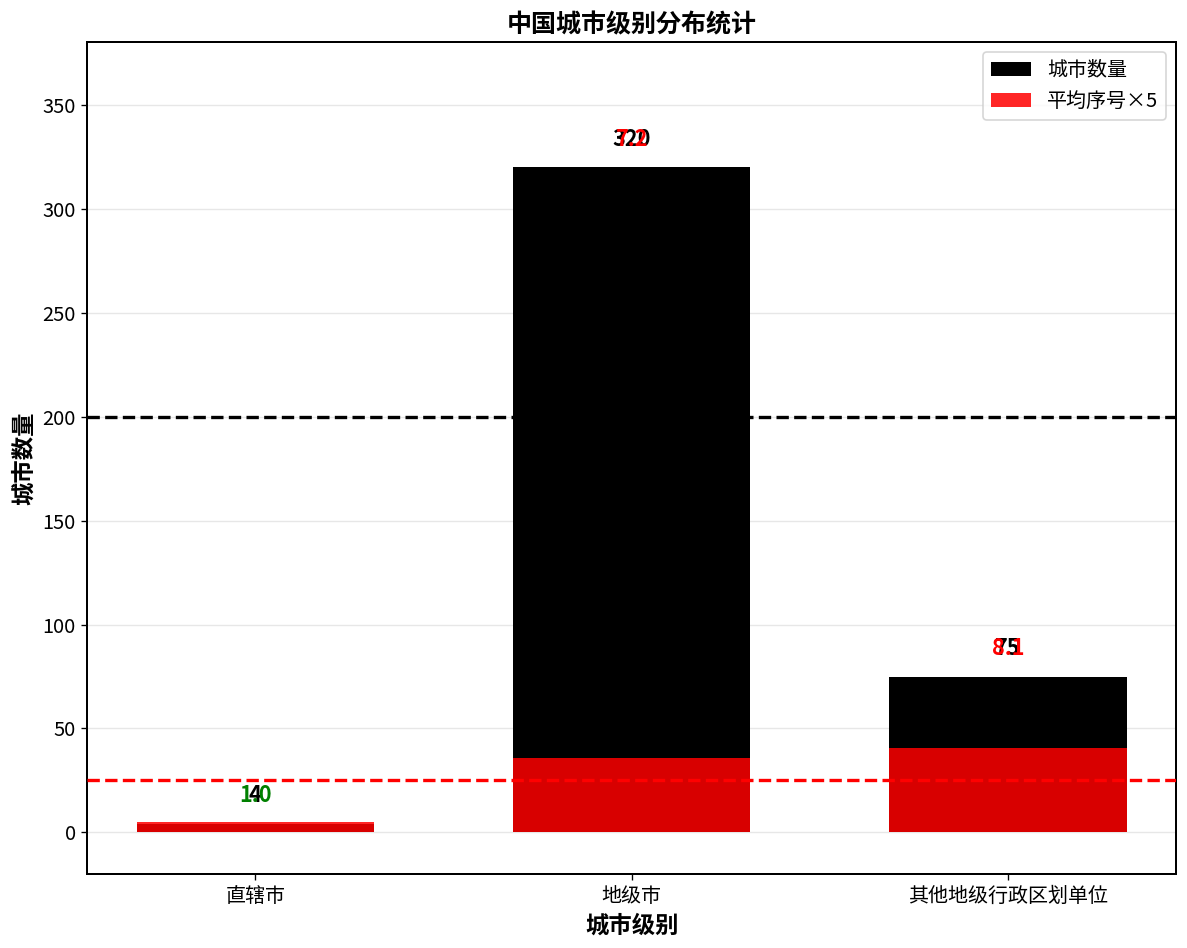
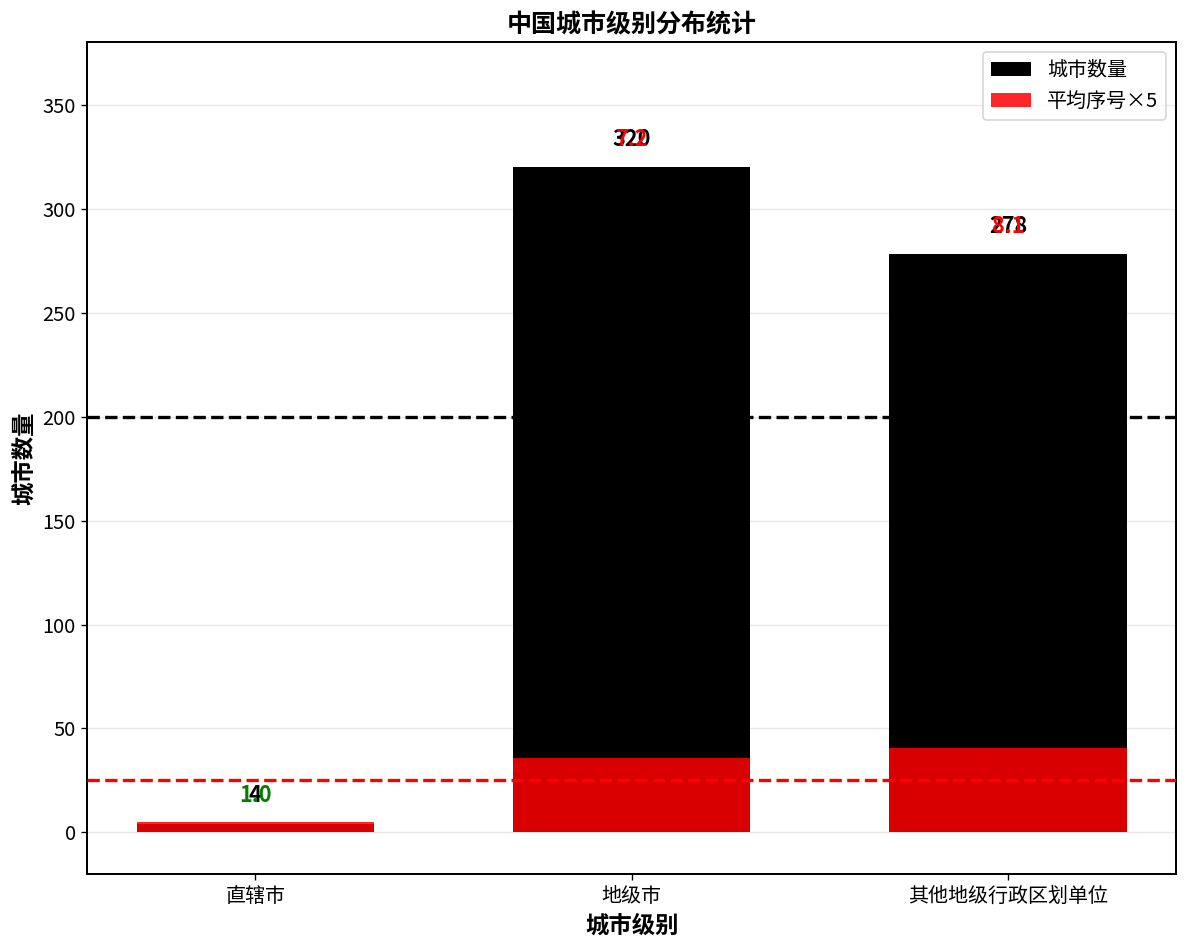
城市数量, 其他地级行政区划单位: 75 -> 278
